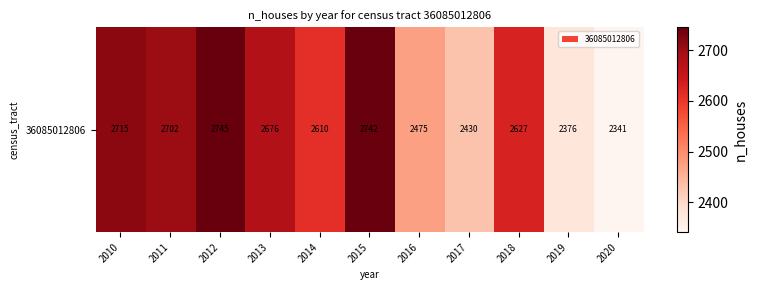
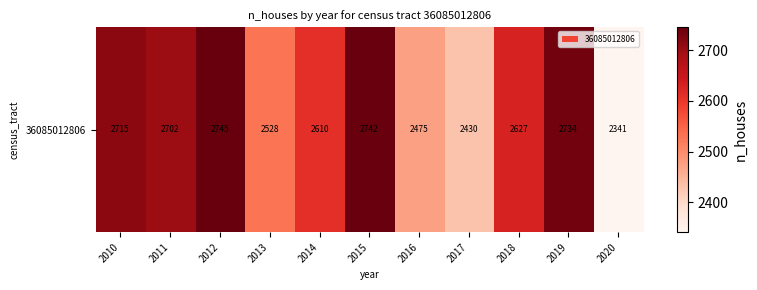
36085012806, 2013: 2676 -> 2528
36085012806, 2019: 2376 -> 2734
